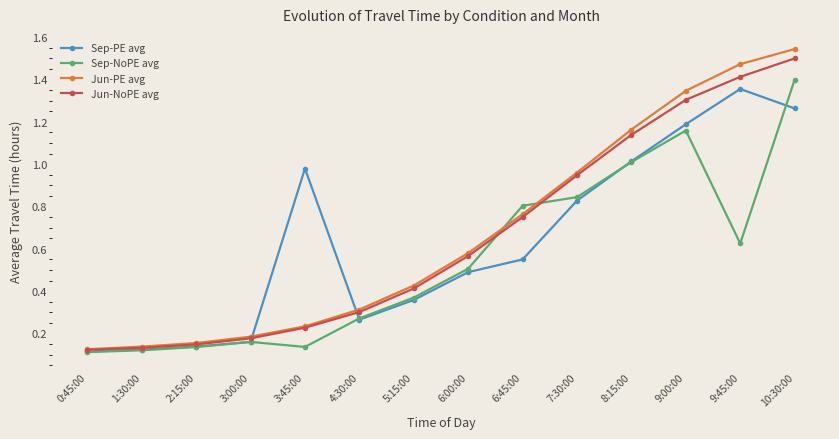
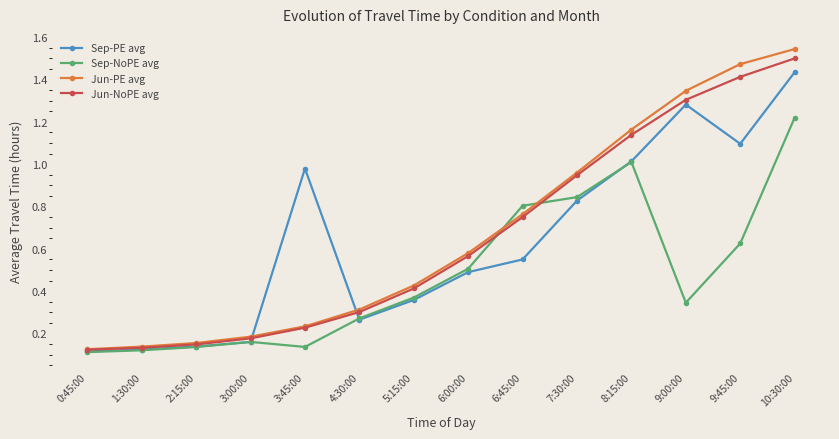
Sep-PE avg, 9:00:00: 1.19 -> 1.28
Sep-NoPE avg, 9:00:00: 1.16 -> 0.35
Sep-PE avg, 9:45:00: 1.36 -> 1.10
Sep-PE avg, 10:30:00: 1.26 -> 1.43
Sep-NoPE avg, 10:30:00: 1.40 -> 1.22
